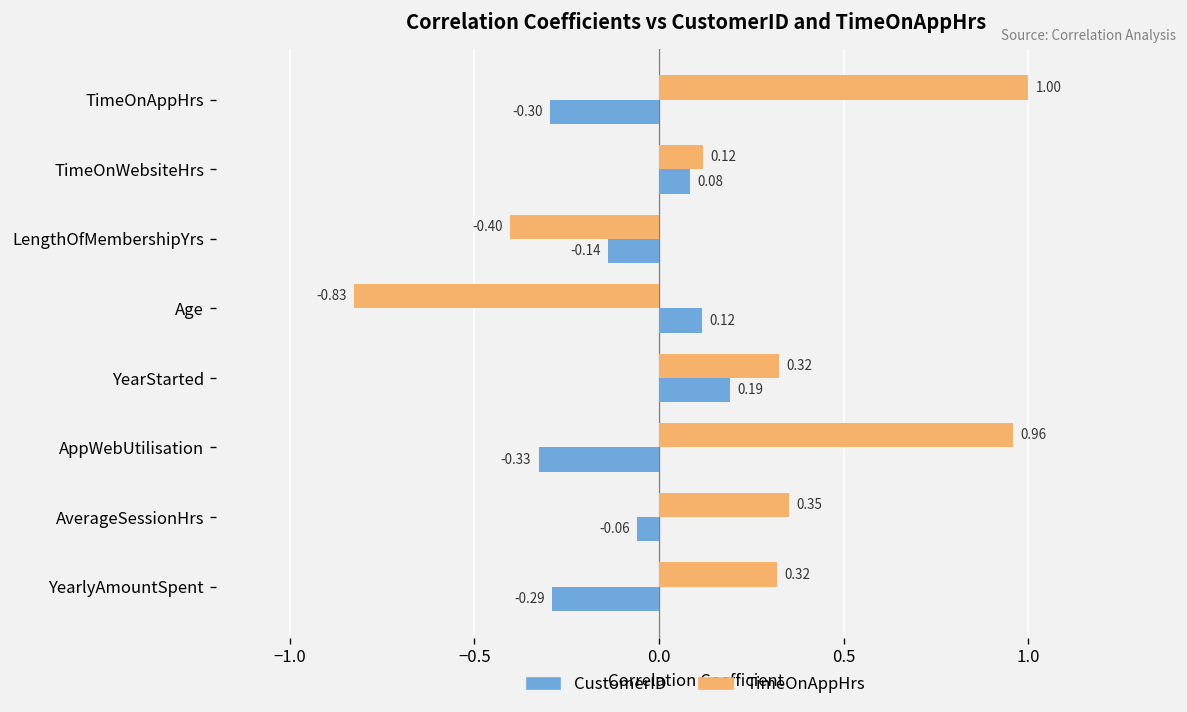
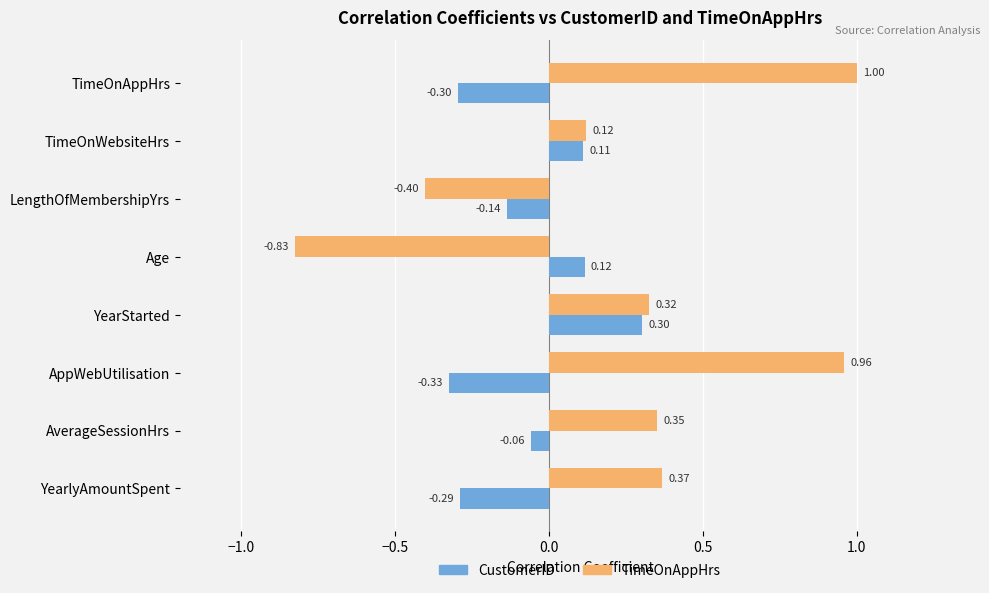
CustomerID, TimeOnWebsiteHrs: 0.08 -> 0.11
CustomerID, YearStarted: 0.19 -> 0.30
TimeOnAppHrs, YearlyAmountSpent: 0.32 -> 0.37
